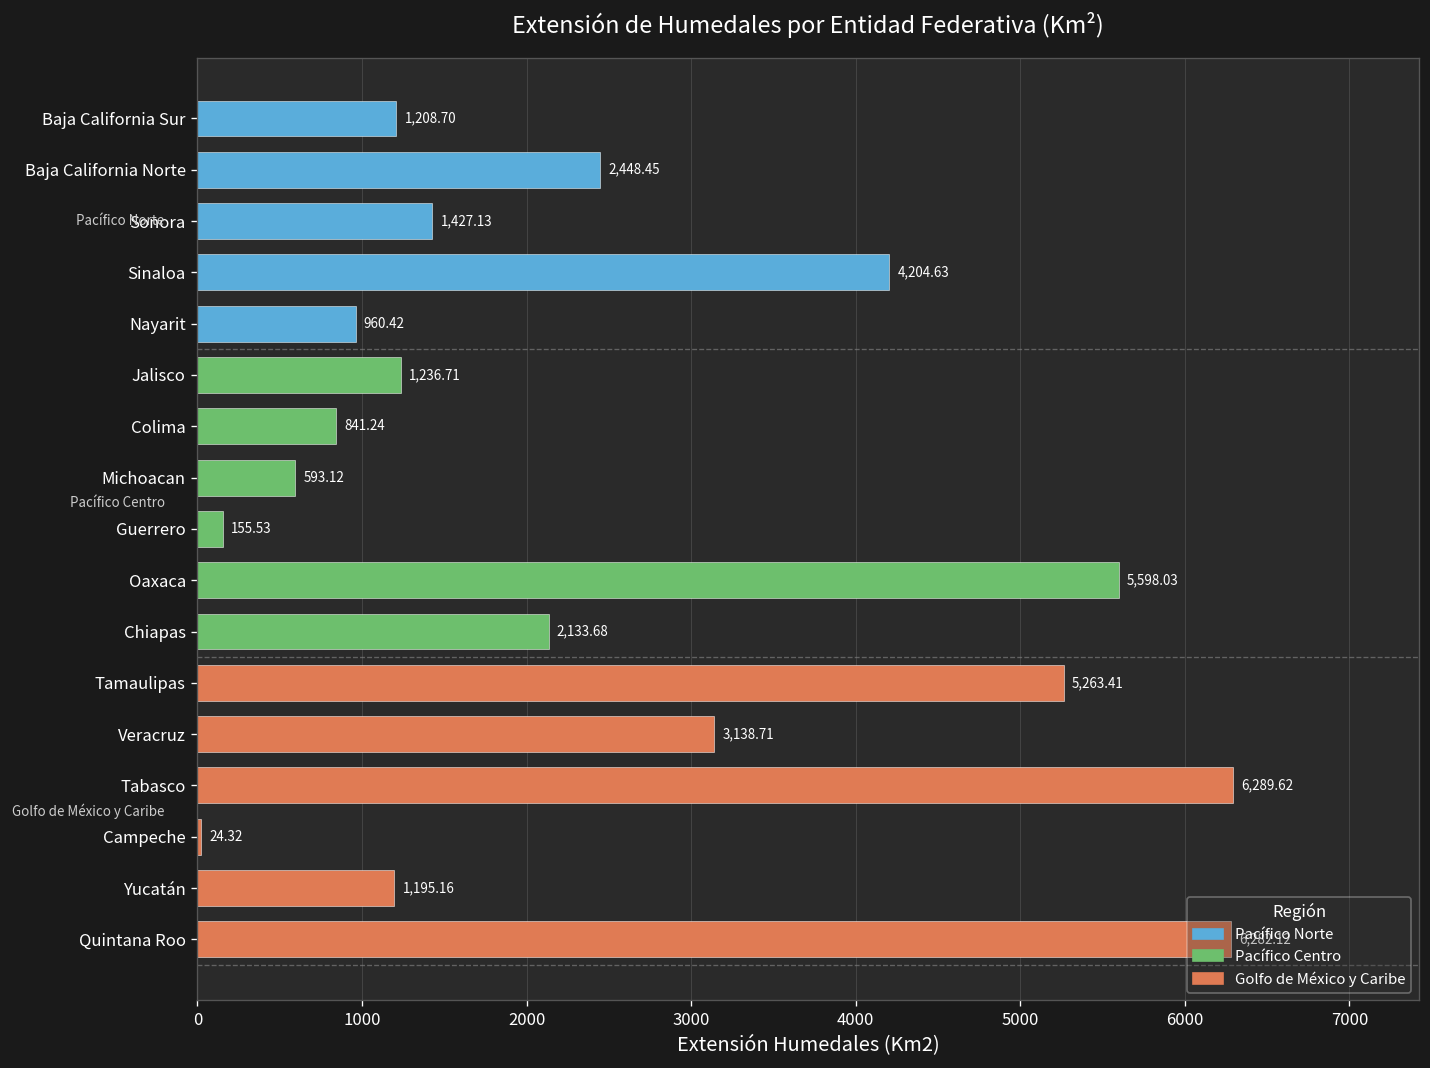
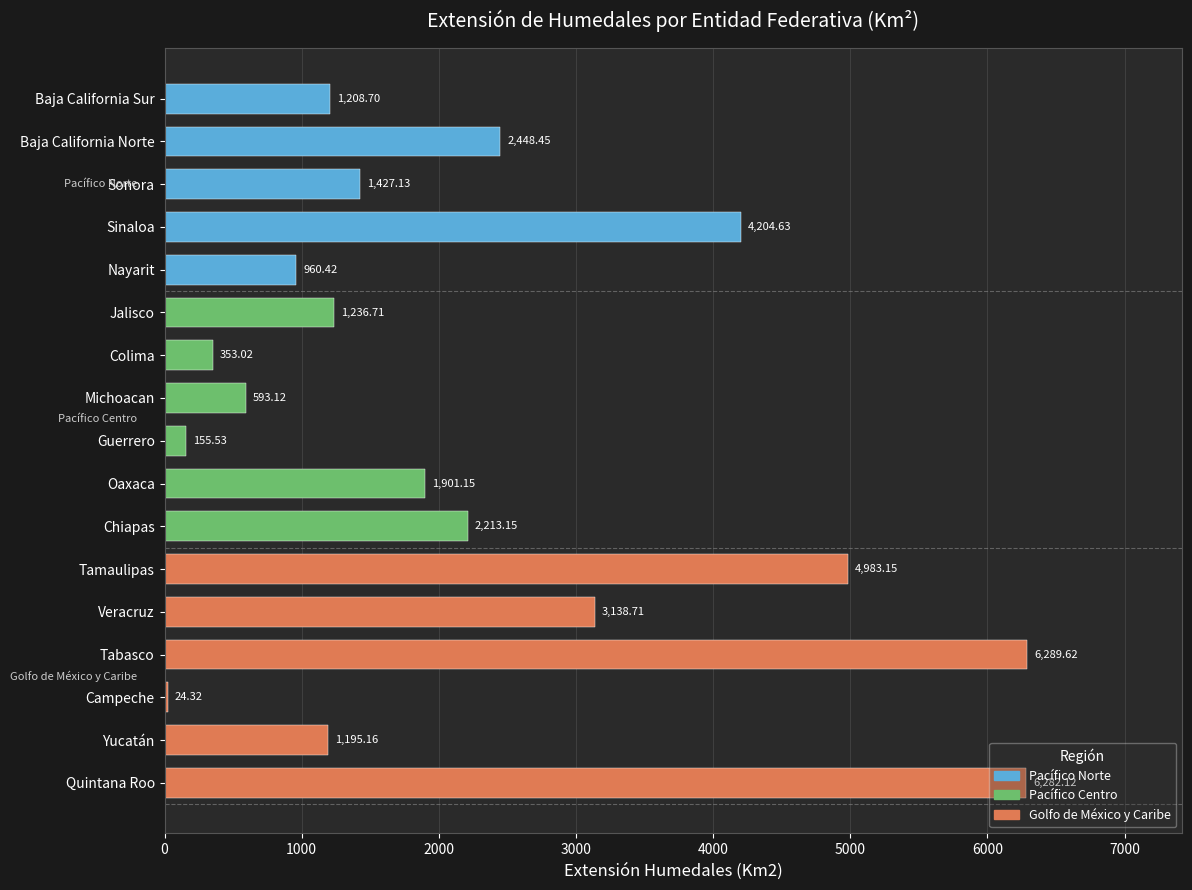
Colima: 841.24 -> 353.02
Oaxaca: 5,598.03 -> 1,901.15
Chiapas: 2,133.68 -> 2,213.15
Tamaulipas: 5,263.41 -> 4,983.15
